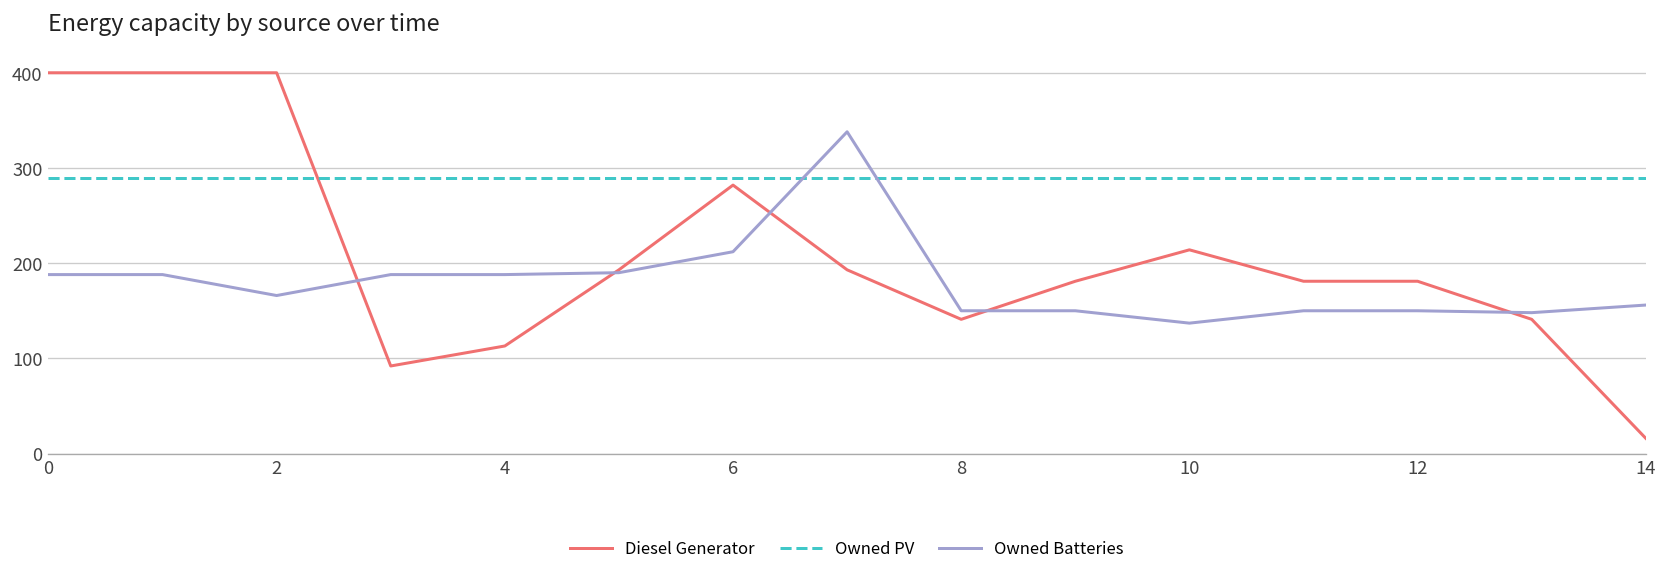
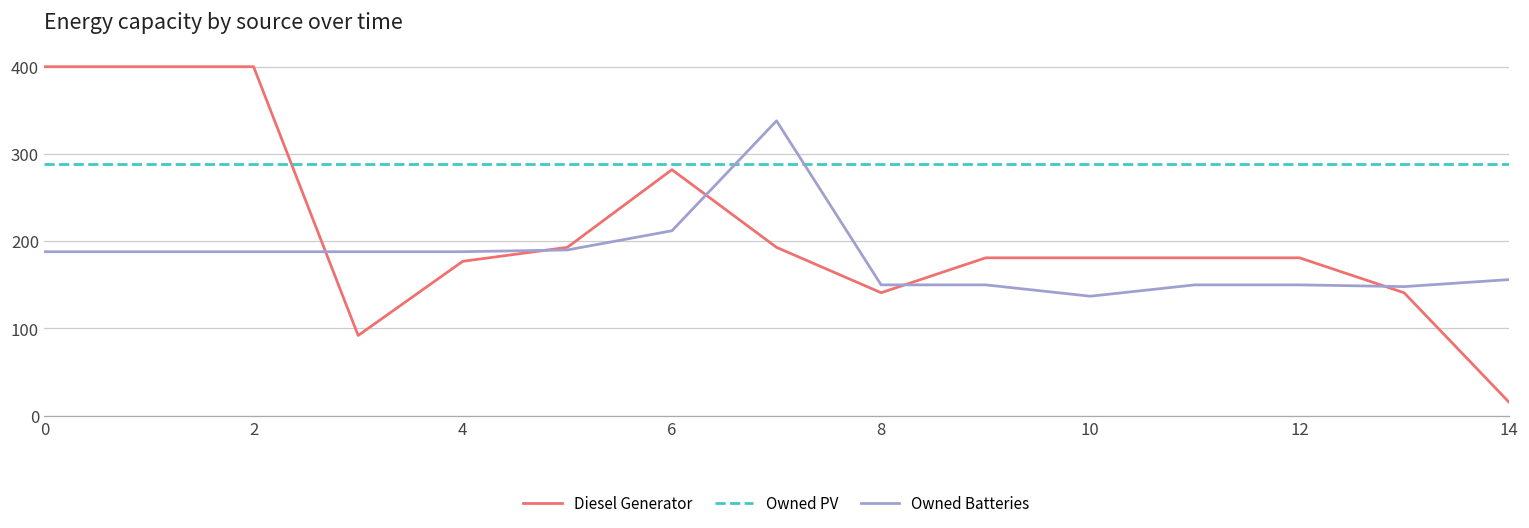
Owned Batteries, 2: 170 -> 190
Diesel Generator, 4: 110 -> 180
Diesel Generator, 10: 210 -> 180
